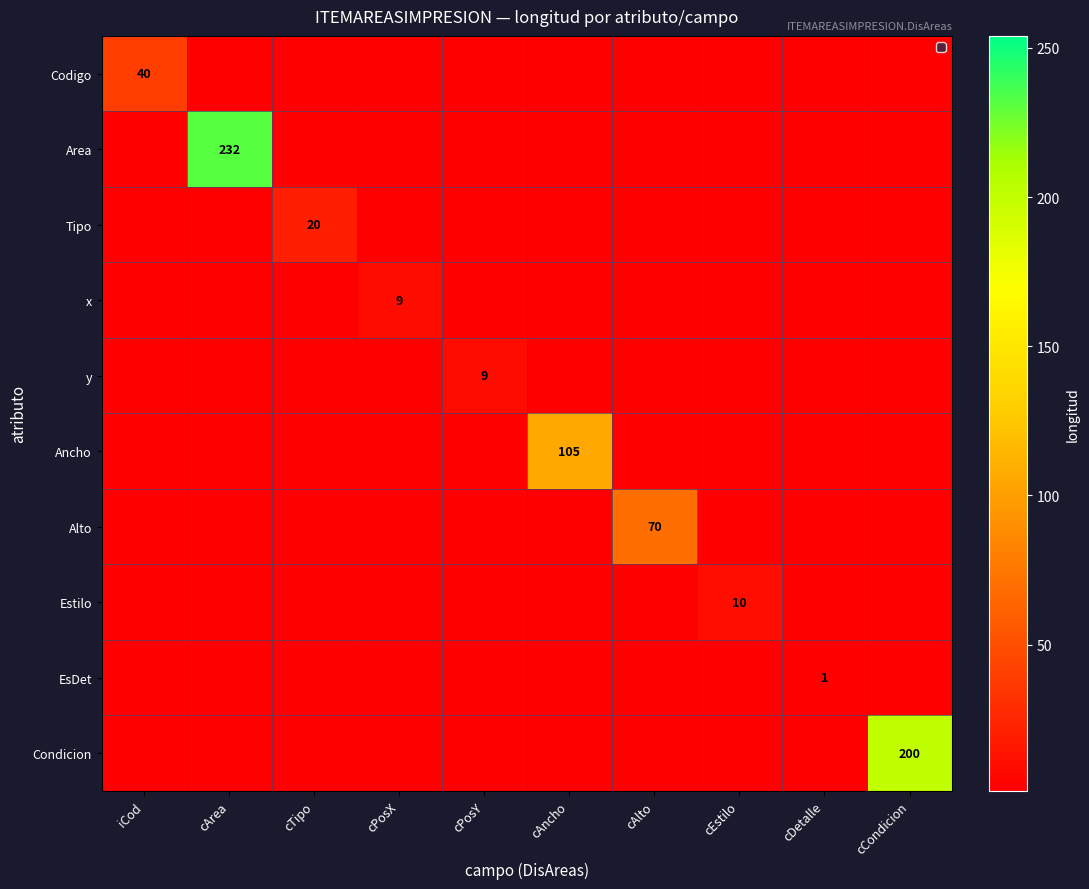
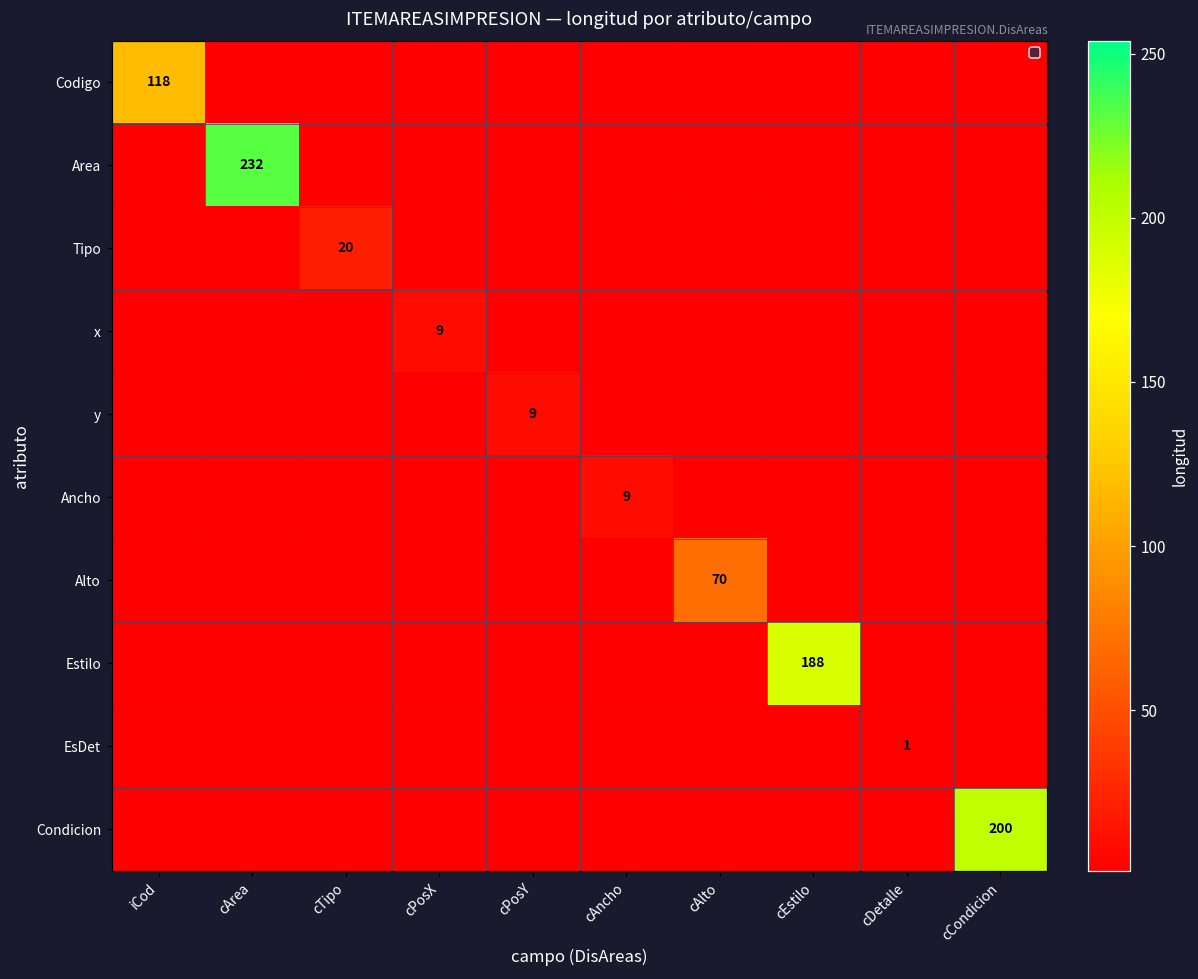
Codigo, iCod: 40 -> 118
Ancho, cAncho: 105 -> 9
Estilo, cEstilo: 10 -> 188
